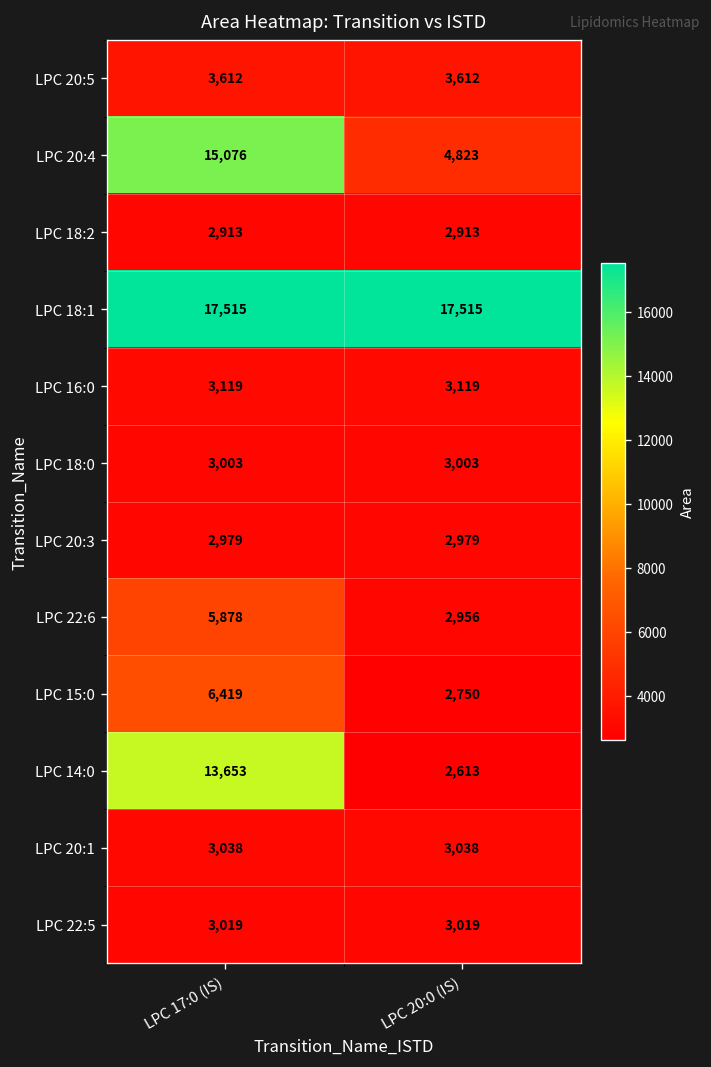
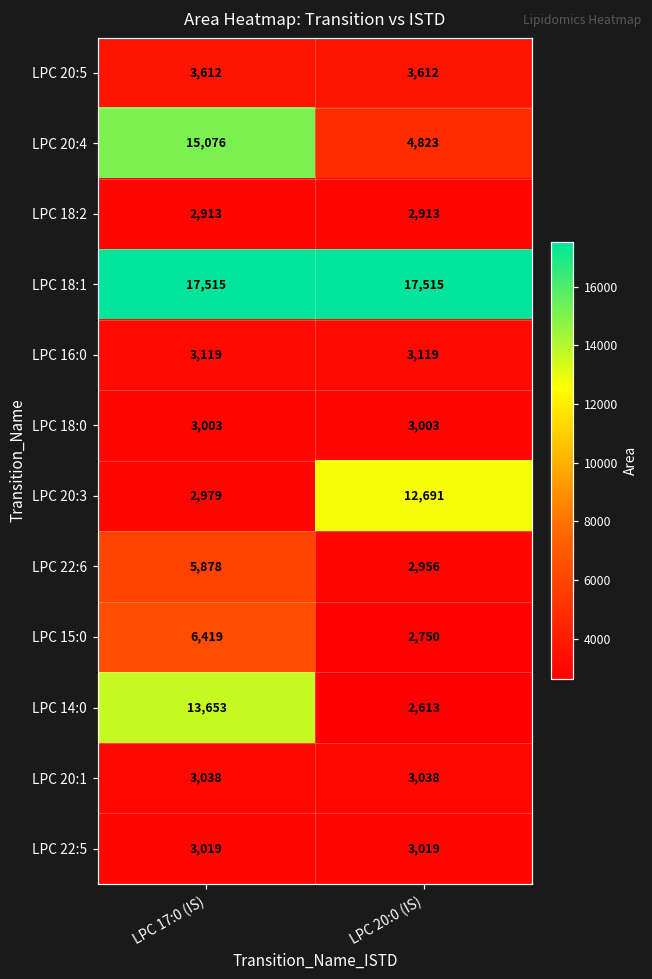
LPC 20:3, LPC 20:0 (IS): 2,979 -> 12,691
